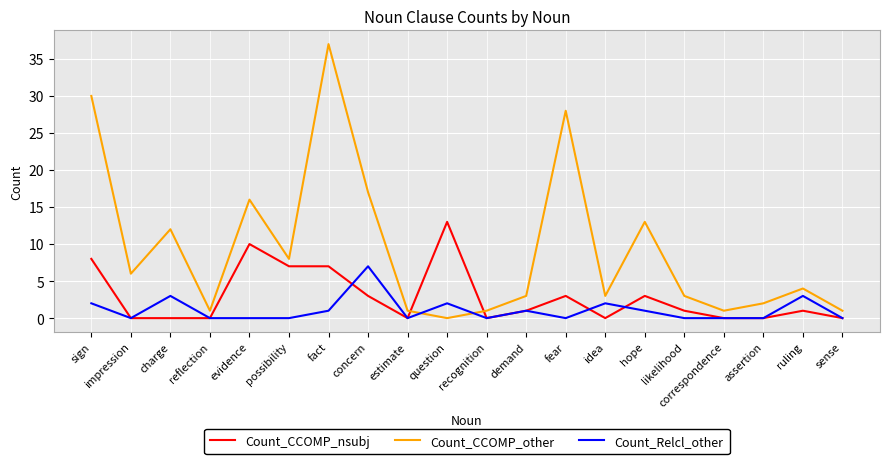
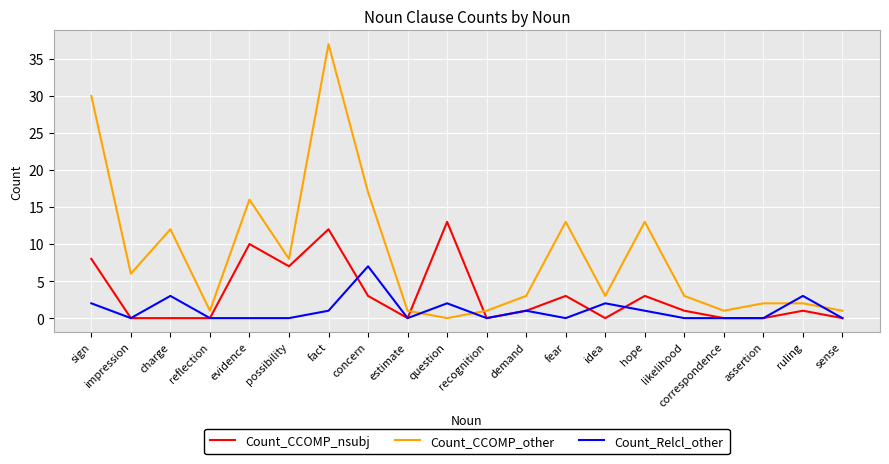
Count_CCOMP_nsubj, fact: 7 -> 12
Count_CCOMP_other, fear: 28 -> 13
Count_CCOMP_other, ruling: 4 -> 2
